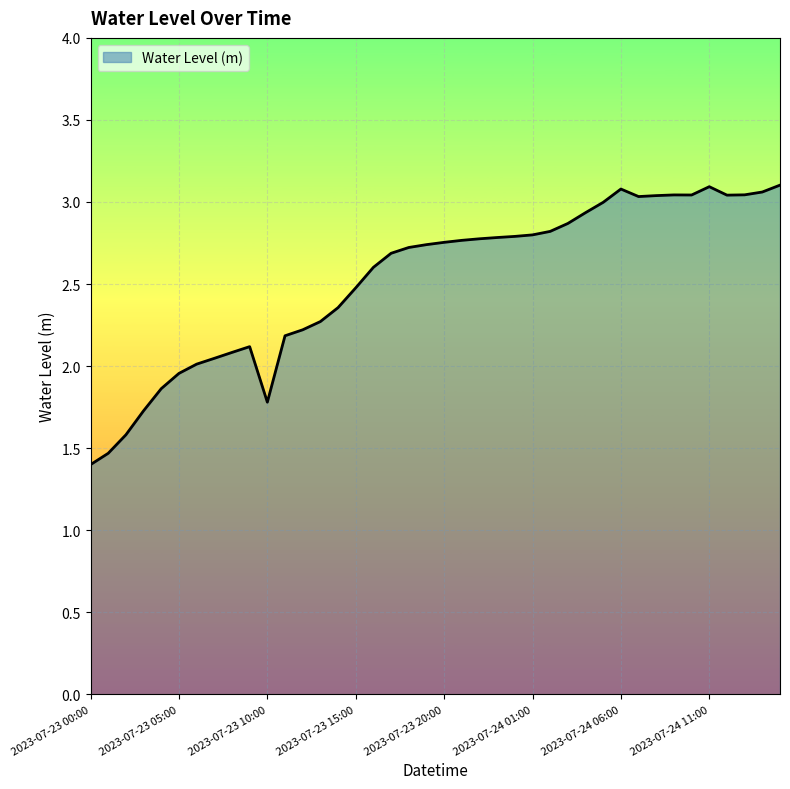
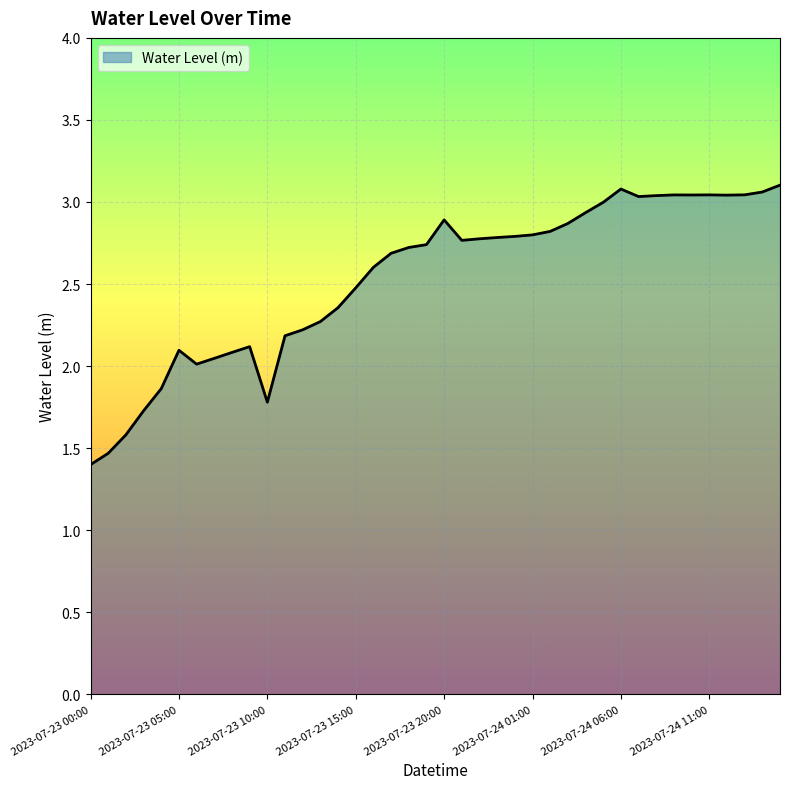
2023-07-23 05:00: 1.96 -> 2.10
2023-07-23 20:00: 2.75 -> 2.89
2023-07-24 11:00: 3.09 -> 3.04
